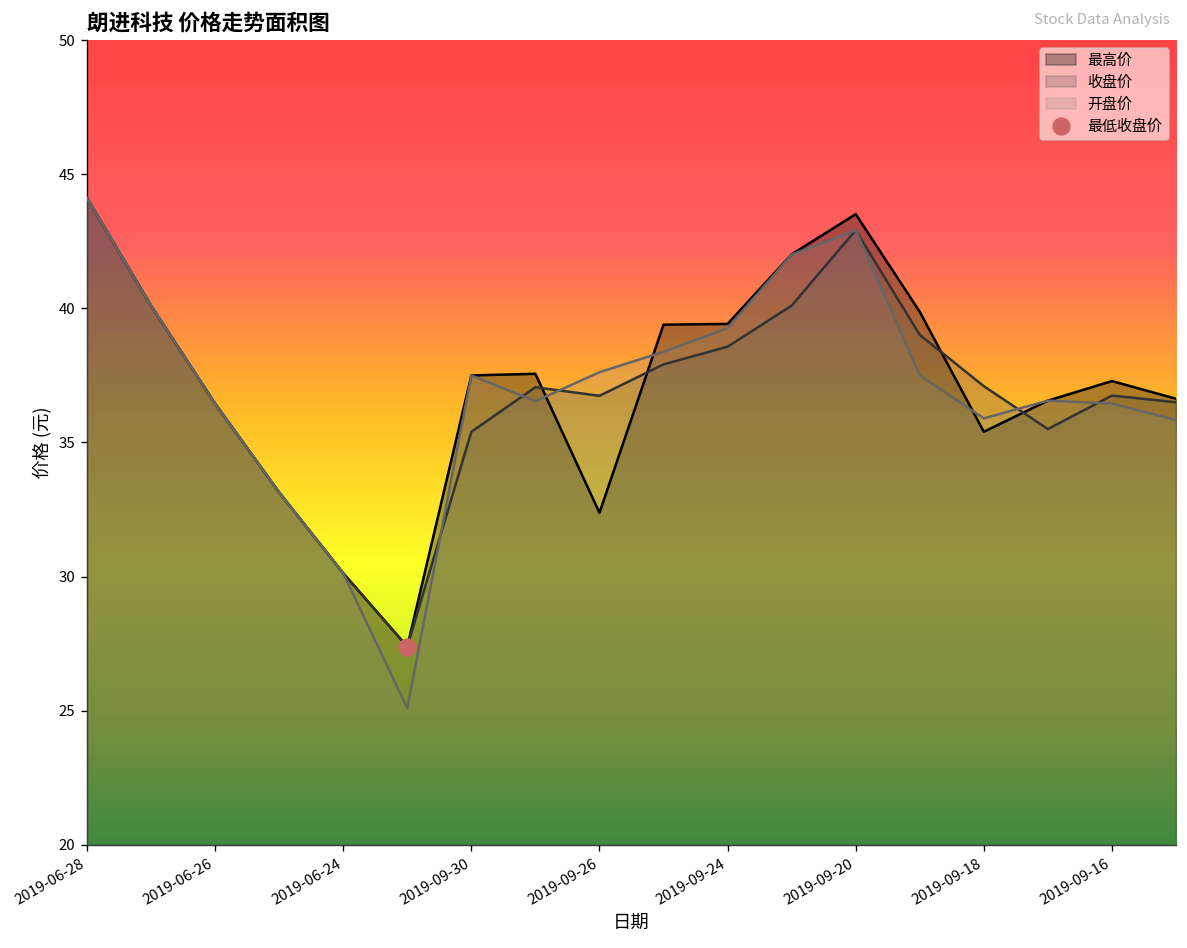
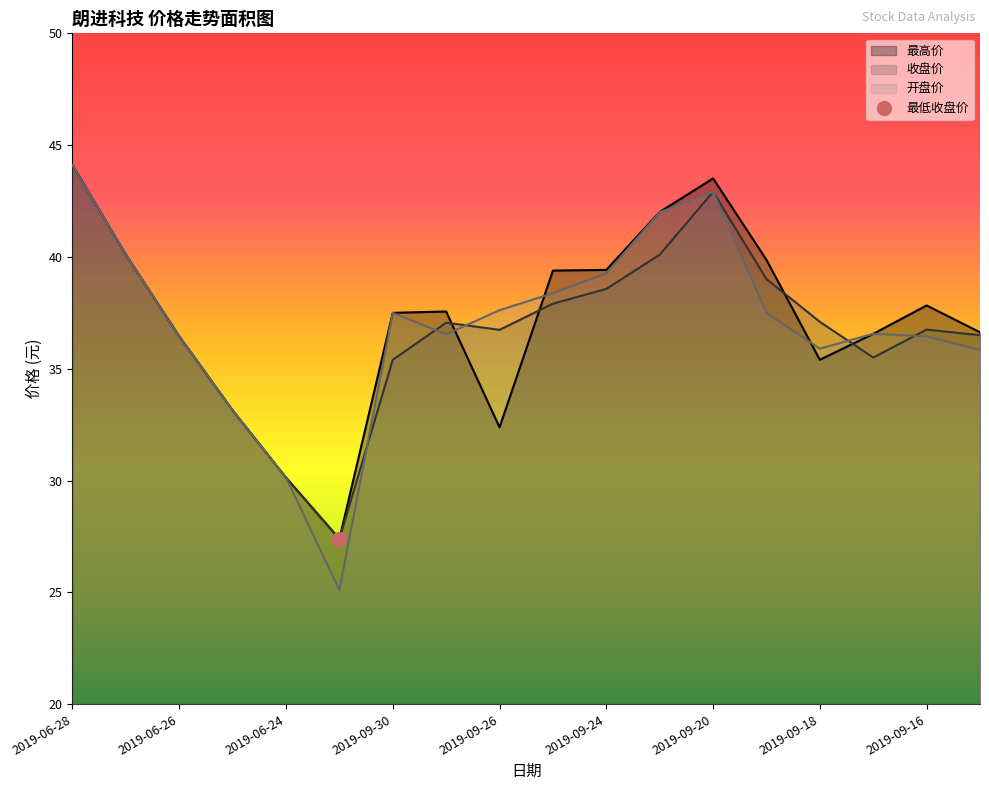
最高价, 2019-09-16: 37.3 -> 37.8
